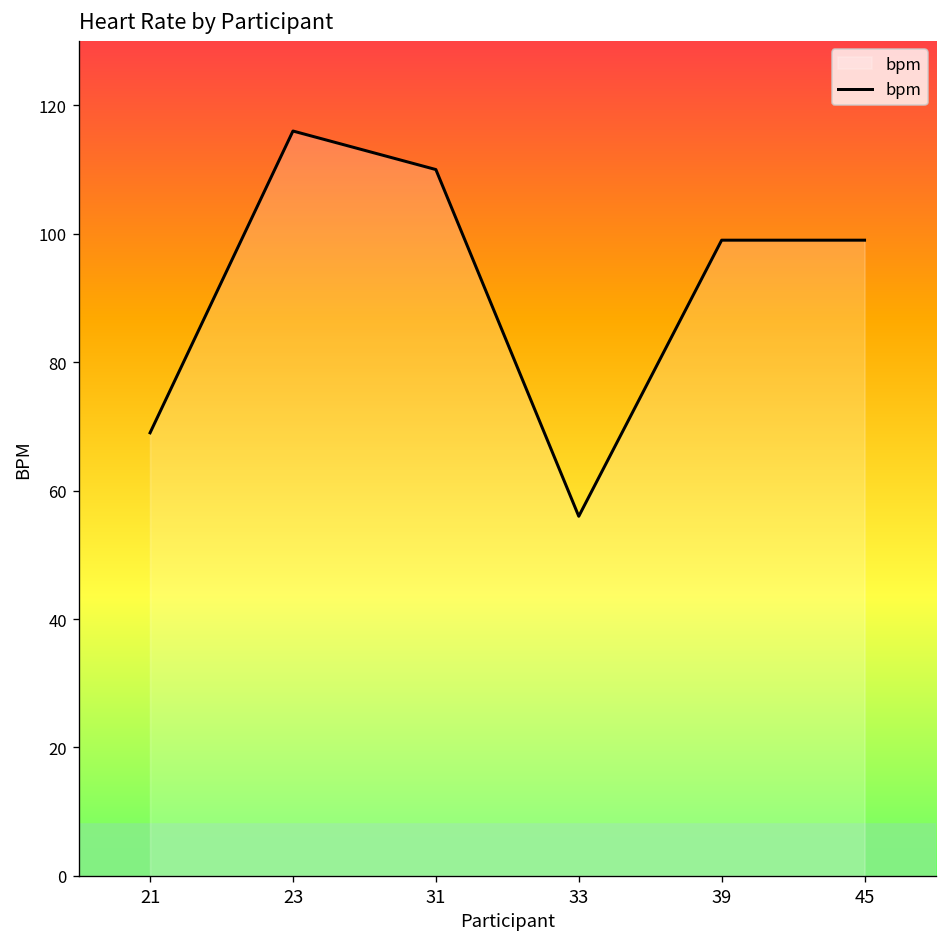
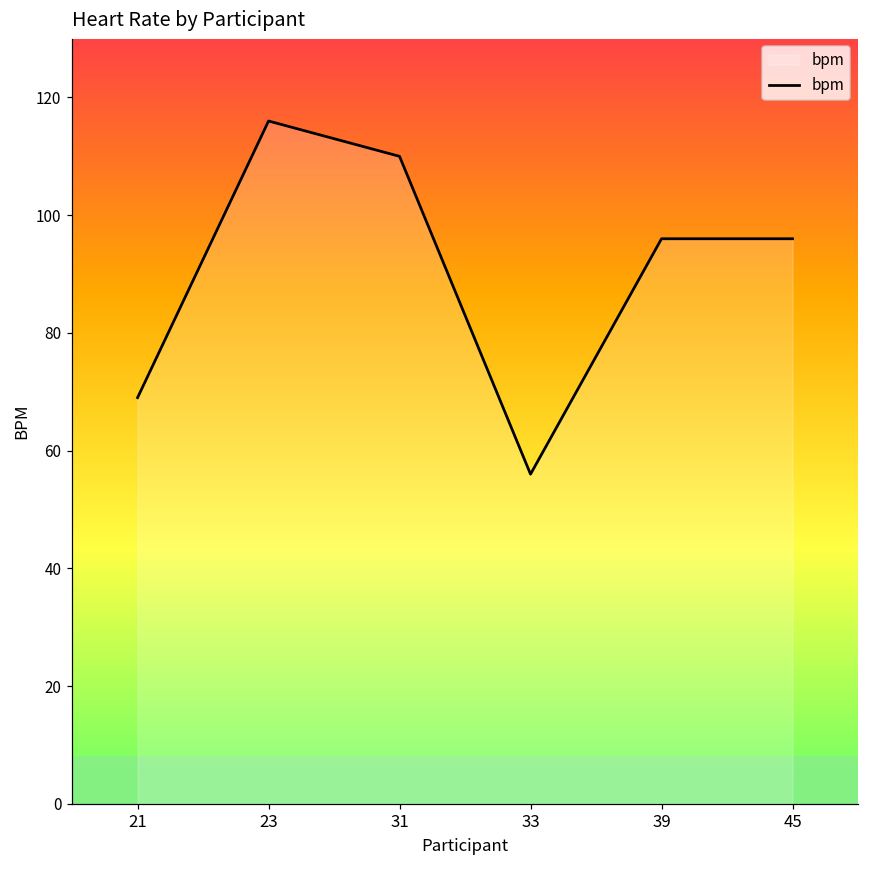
39: 99 -> 96
45: 99 -> 96
